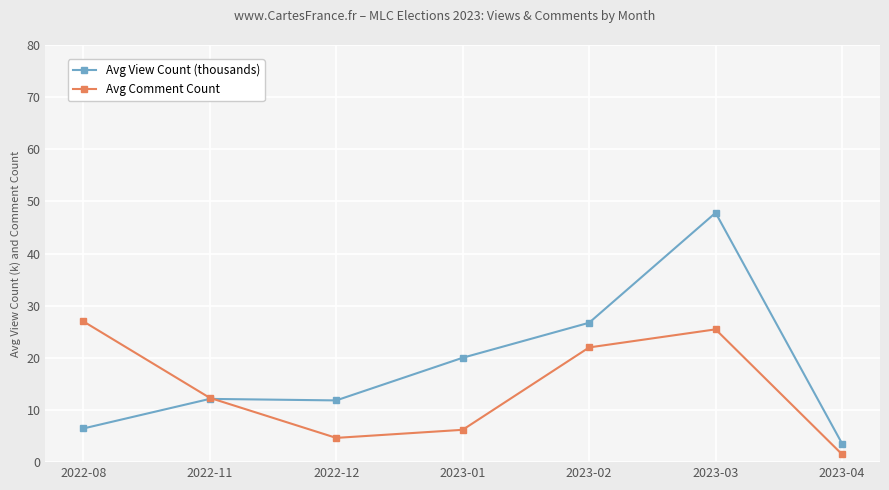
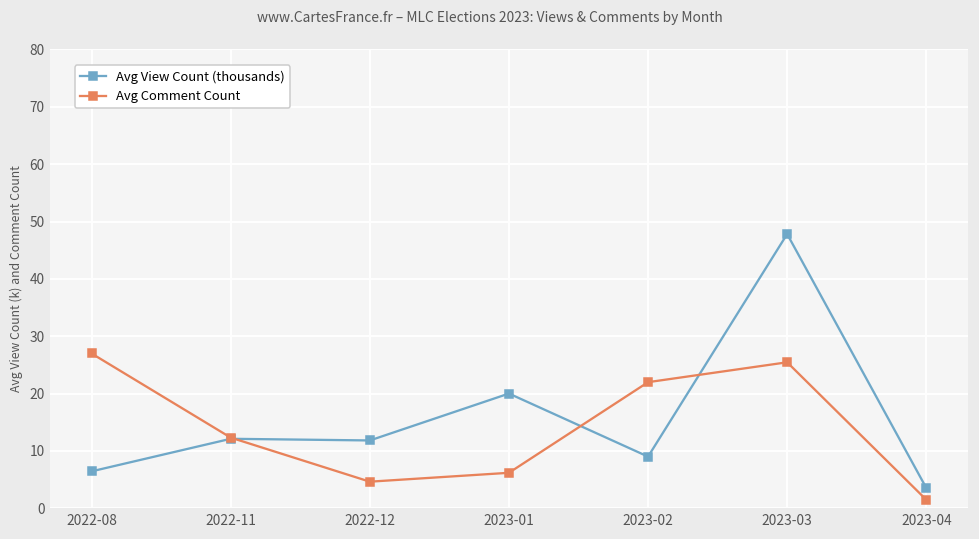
Avg View Count (thousands), 2023-02: 27 -> 9
